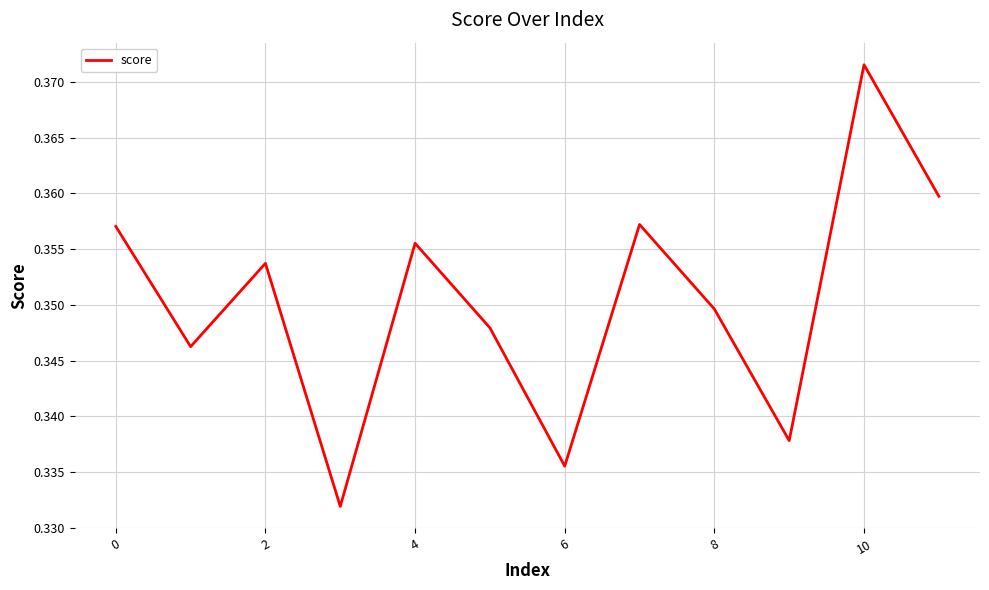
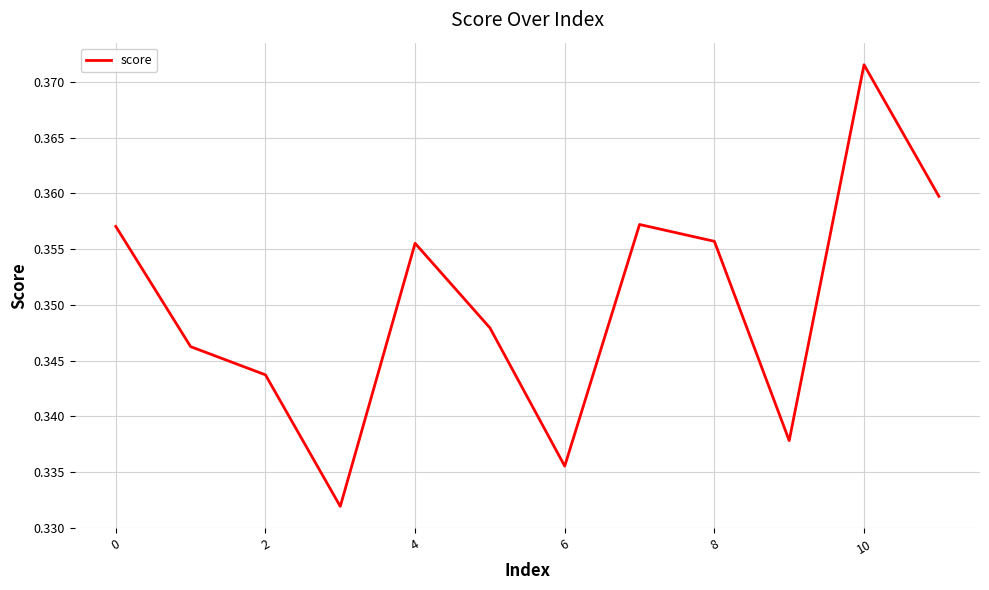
2: 0.3537 -> 0.3437
8: 0.3496 -> 0.3557
